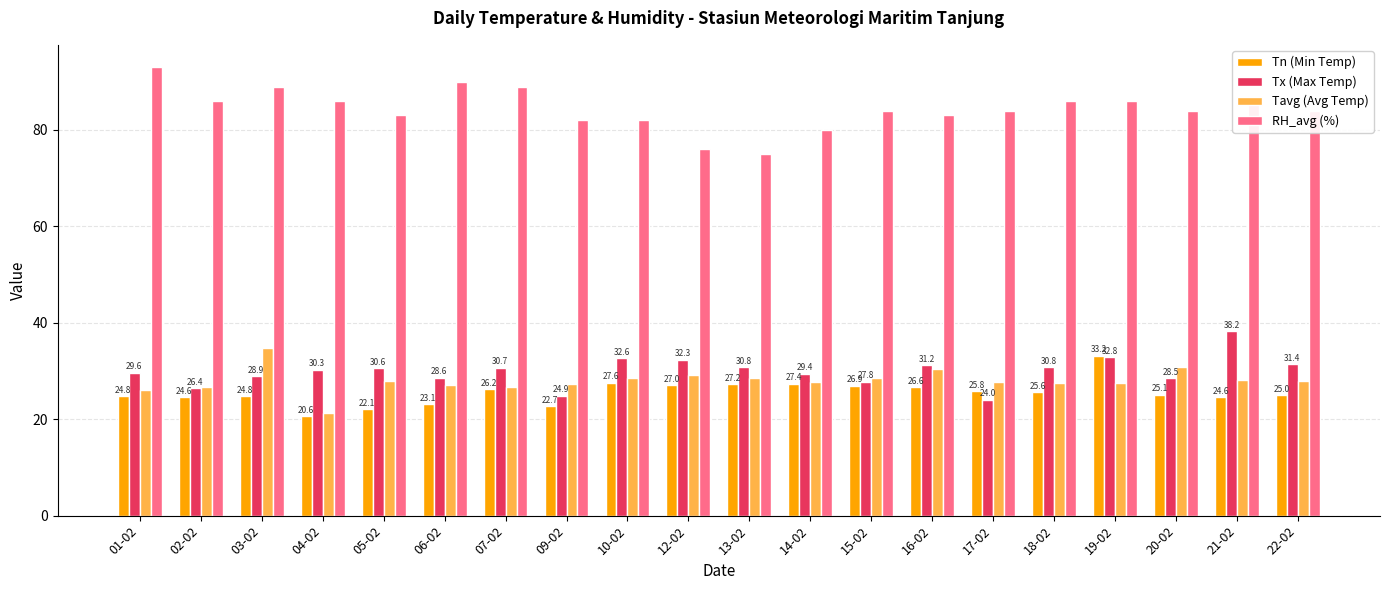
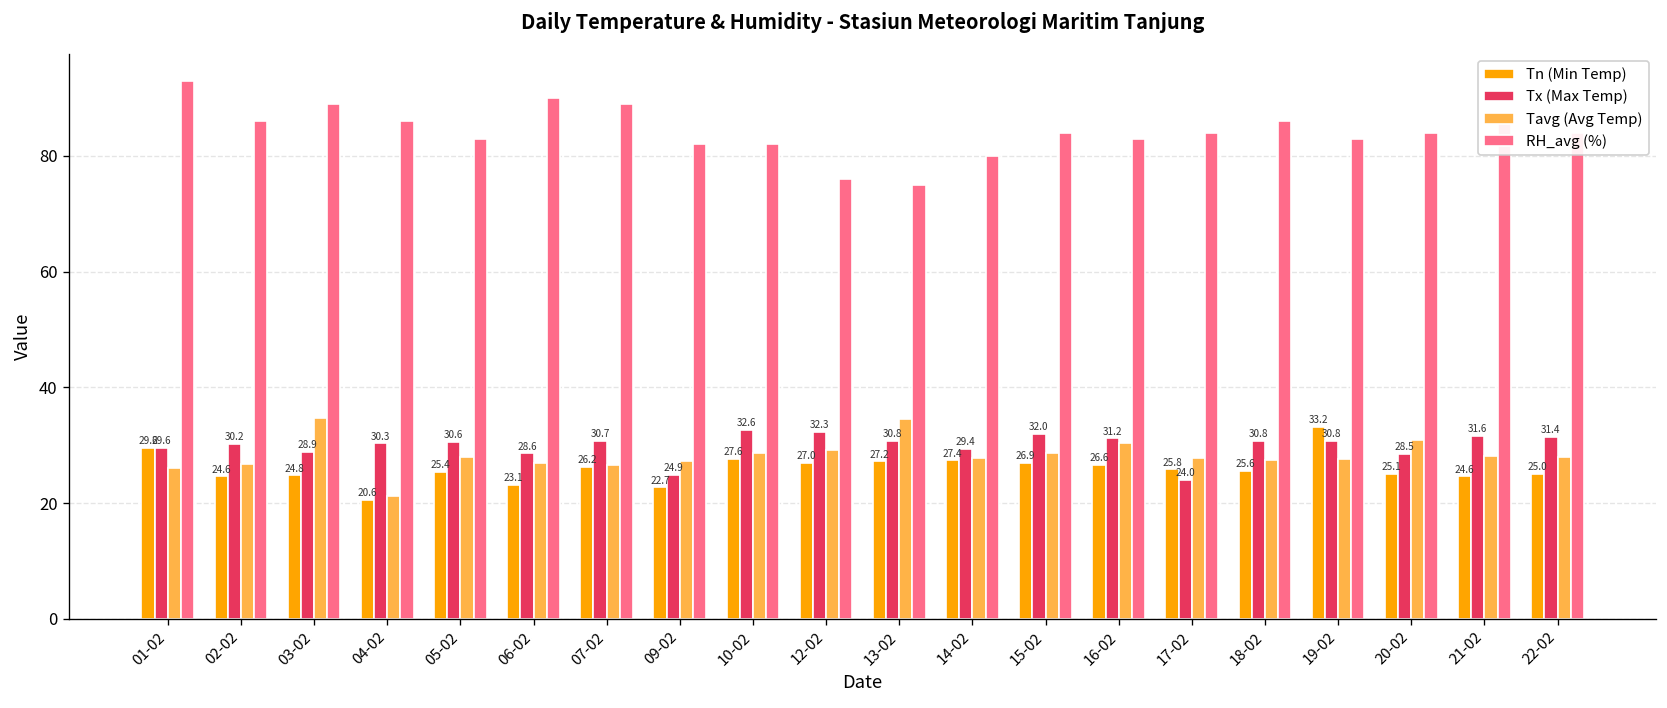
Tn (Min Temp), 01-02: 24.8 -> 29.6
Tx (Max Temp), 02-02: 26.4 -> 30.2
Tn (Min Temp), 05-02: 22.1 -> 25.4
Tavg (Avg Temp), 13-02: 29 -> 35
Tx (Max Temp), 15-02: 27.8 -> 32.0
Tx (Max Temp), 19-02: 32.8 -> 30.8
RH_avg (%), 19-02: 86 -> 83
Tx (Max Temp), 21-02: 38.2 -> 31.6
